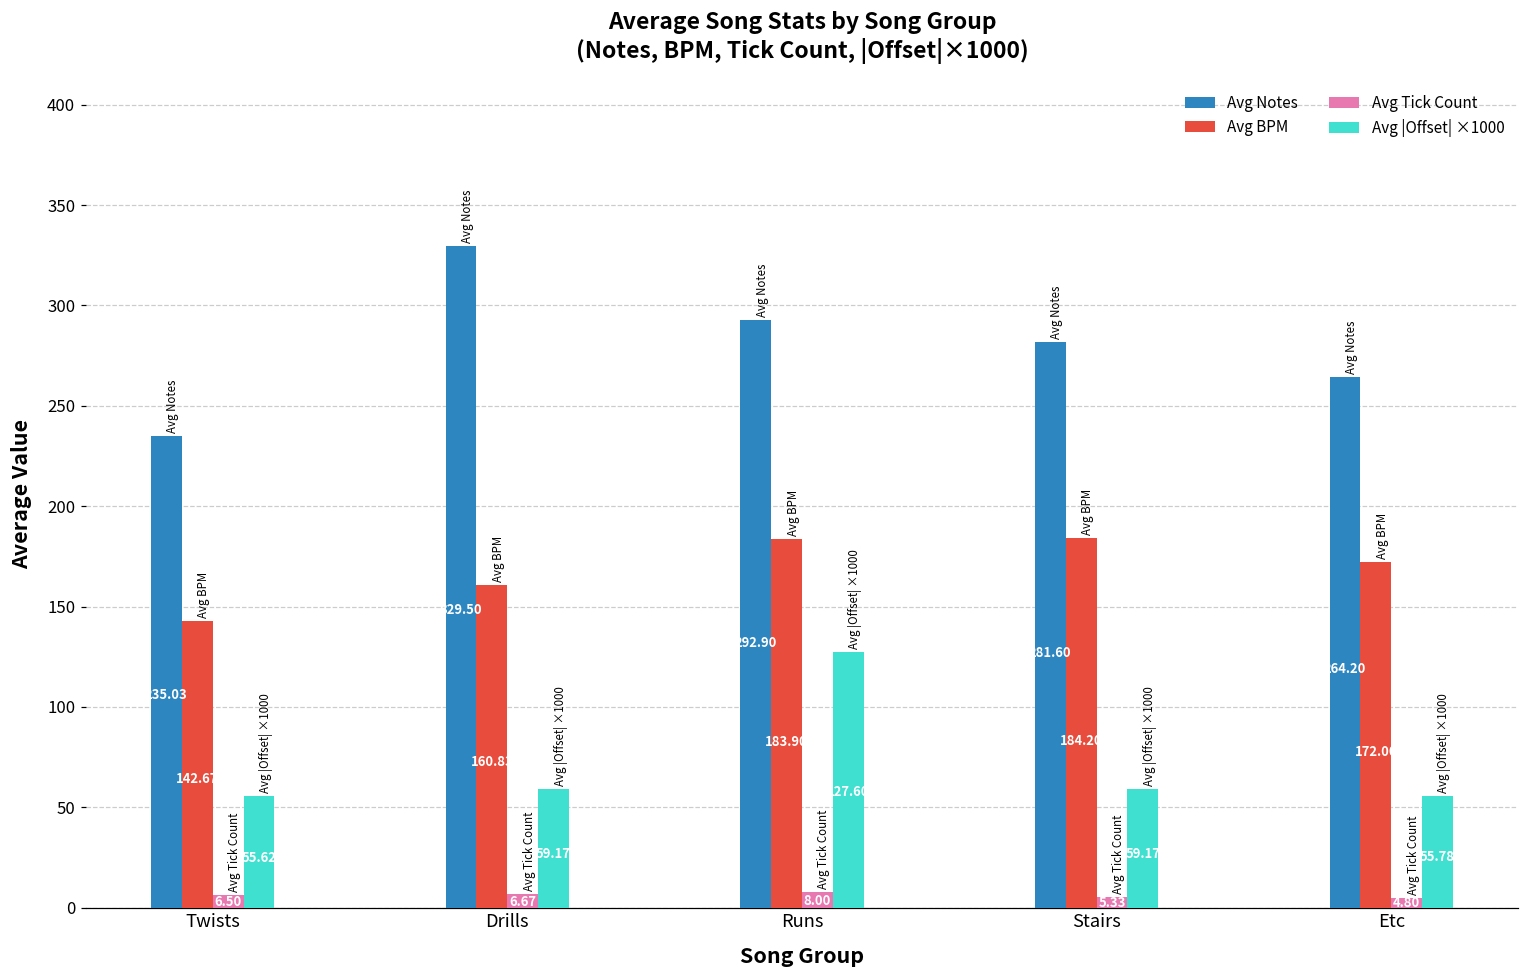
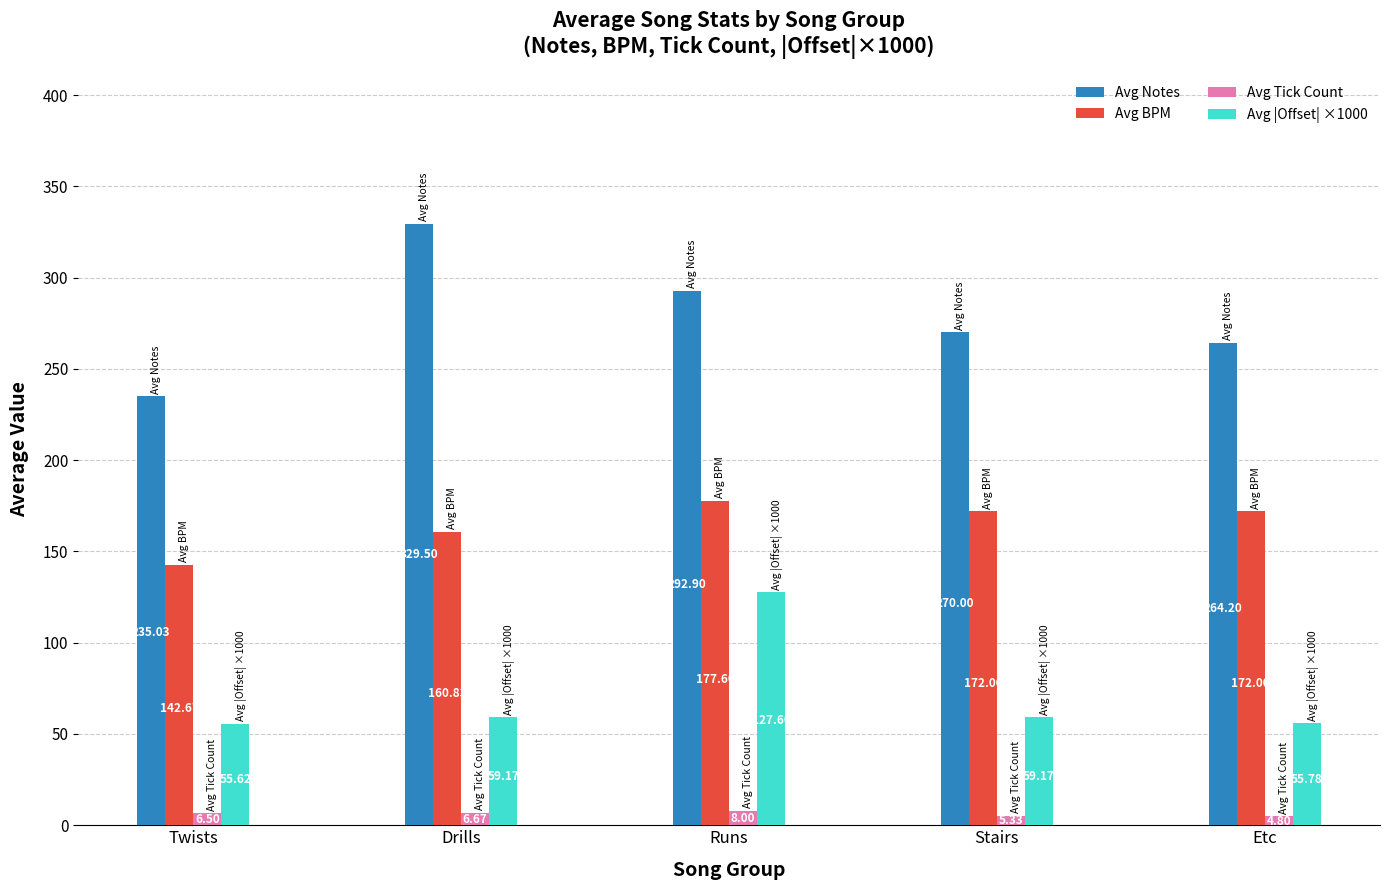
Avg BPM, Runs: 183.90 -> 177.60
Avg Notes, Stairs: 281.60 -> 270.00
Avg BPM, Stairs: 184.20 -> 172.00
